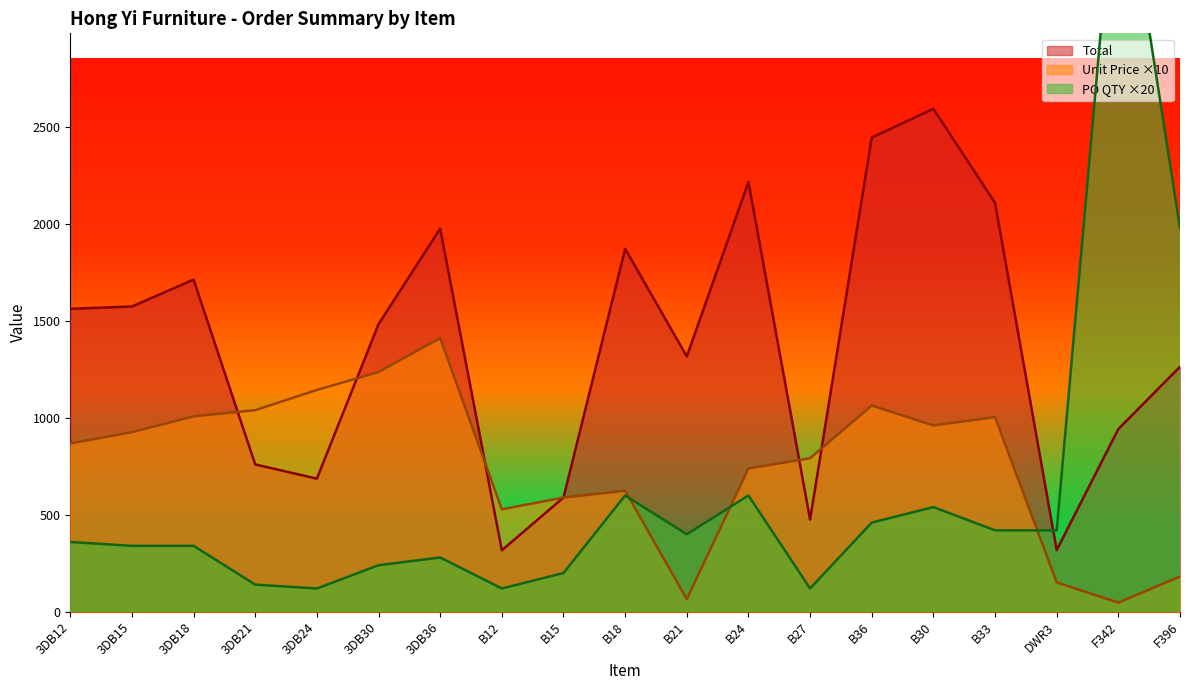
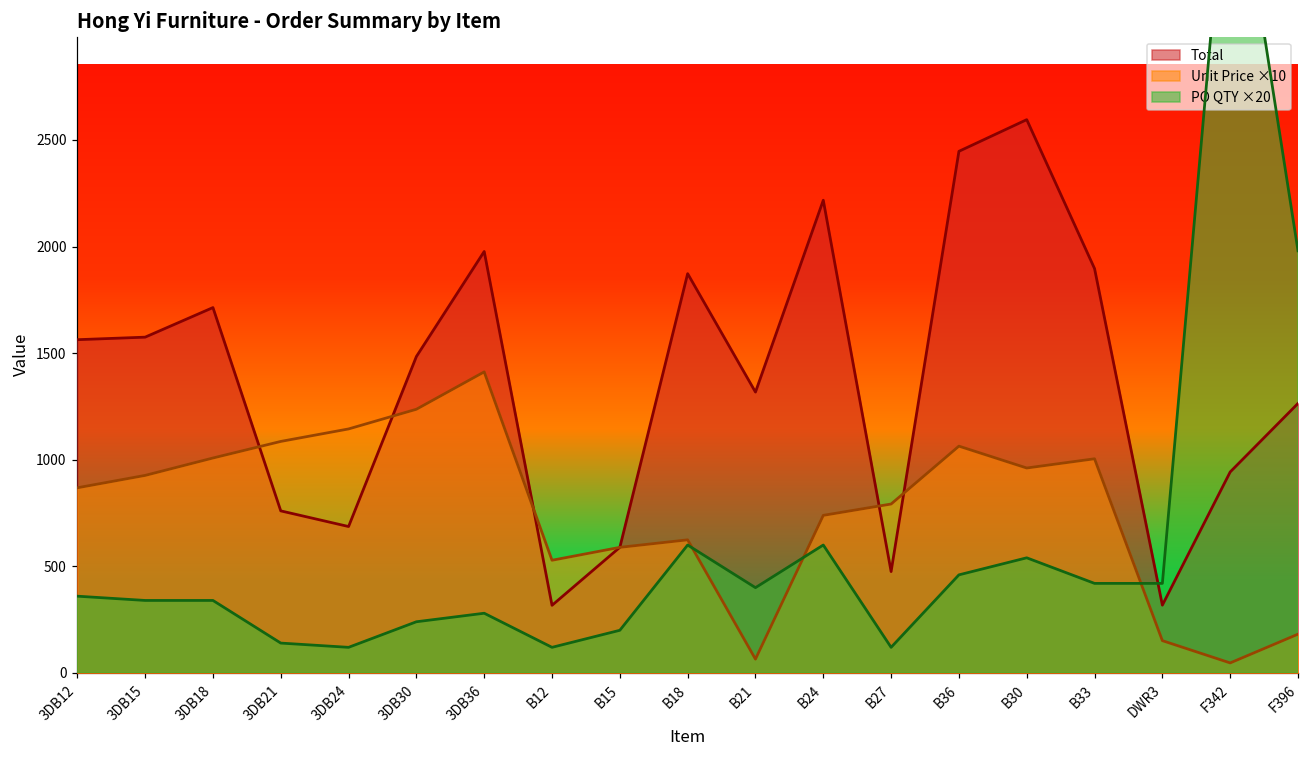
Unit Price ×10, 3DB21: 1040 -> 1090
Total, B33: 2110 -> 1900
